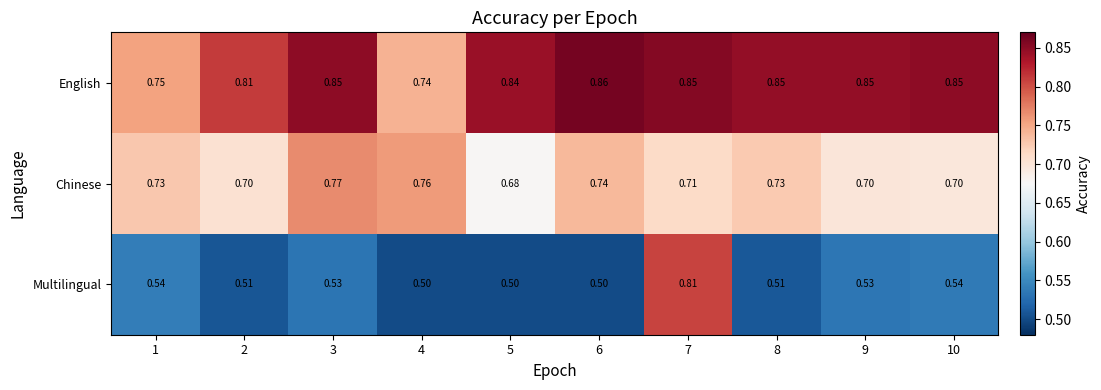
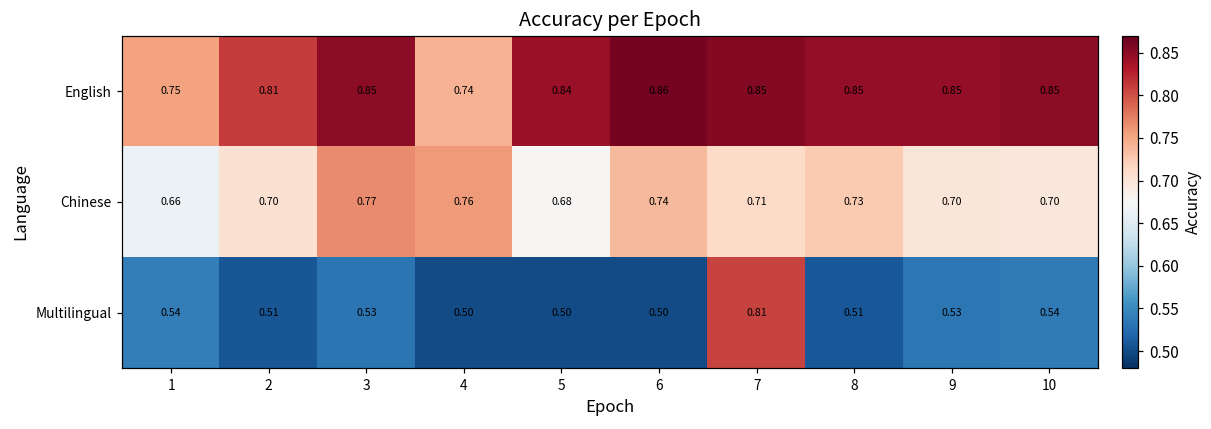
Chinese, 1: 0.73 -> 0.66
